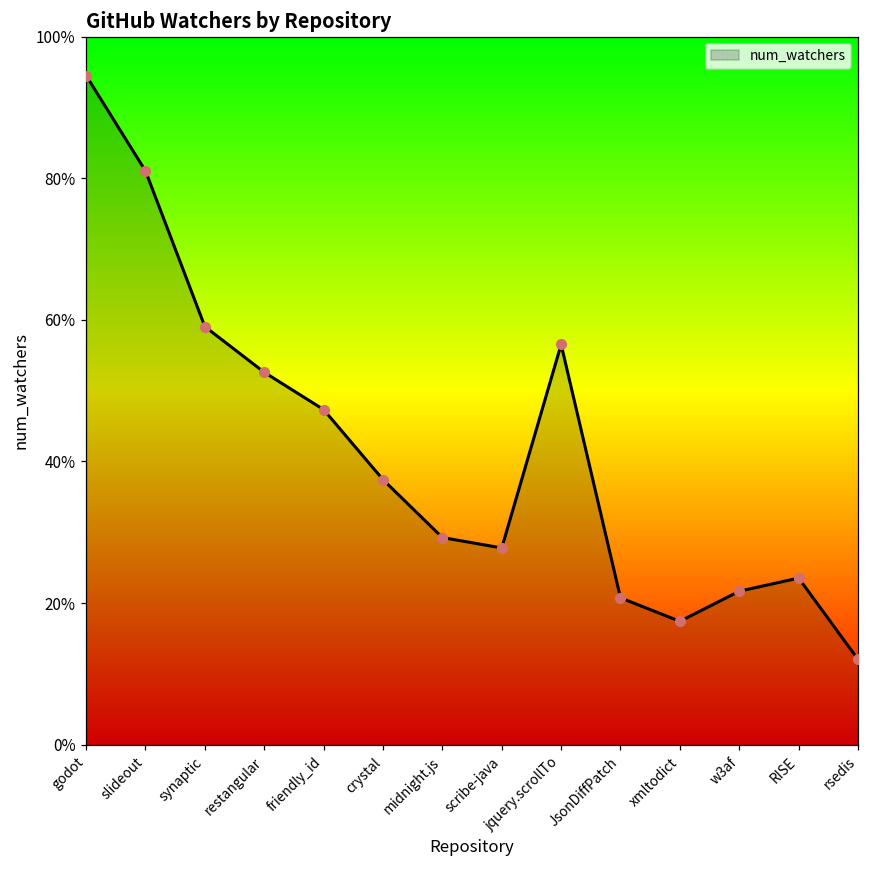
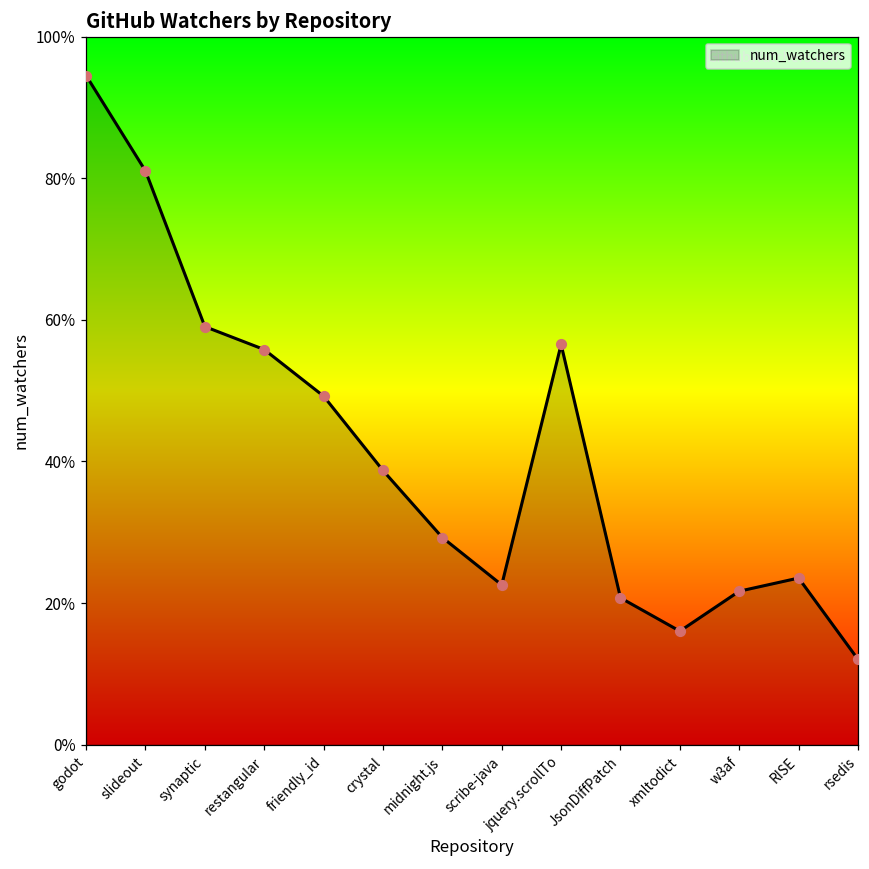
restangular: 53% -> 56%
friendly_id: 47% -> 49%
crystal: 37% -> 39%
scribe-java: 28% -> 23%
xmltodict: 17% -> 16%
